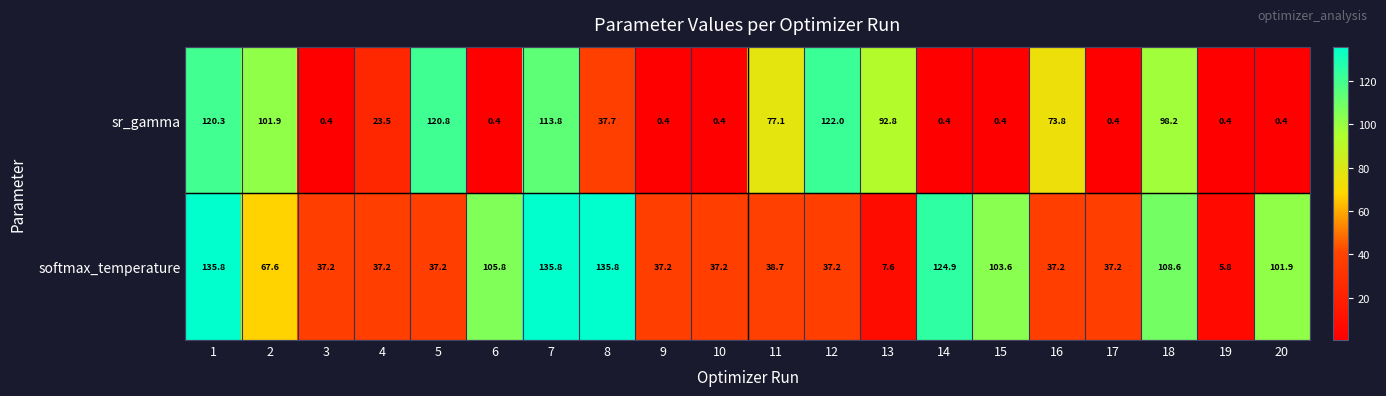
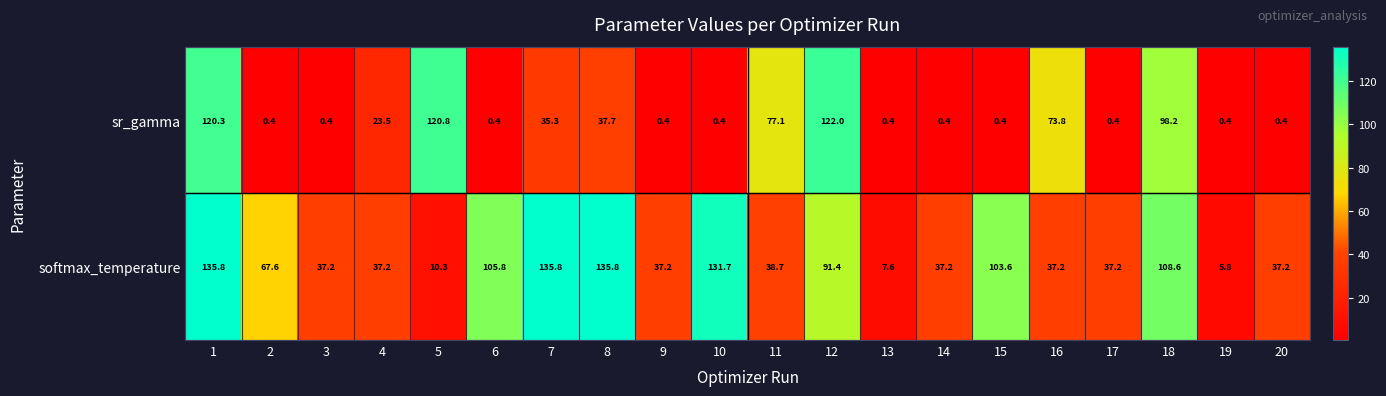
sr_gamma, 2: 101.9 -> 0.4
sr_gamma, 7: 113.8 -> 35.3
sr_gamma, 13: 92.8 -> 0.4
softmax_temperature, 5: 37.2 -> 10.3
softmax_temperature, 10: 37.2 -> 131.7
softmax_temperature, 12: 37.2 -> 91.4
softmax_temperature, 14: 124.9 -> 37.2
softmax_temperature, 20: 101.9 -> 37.2
